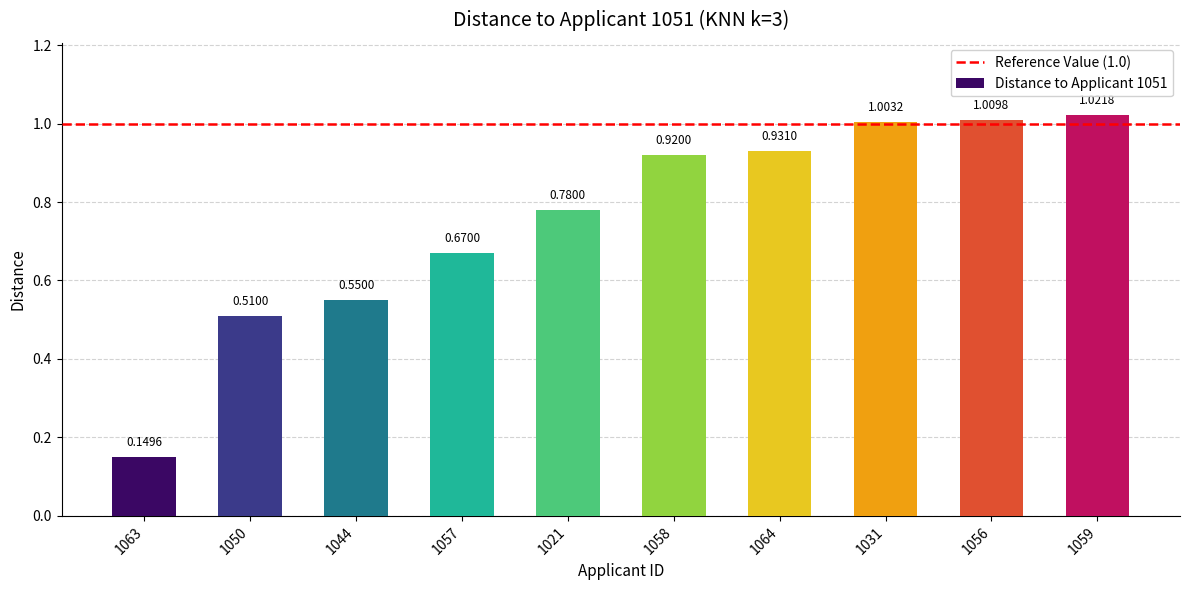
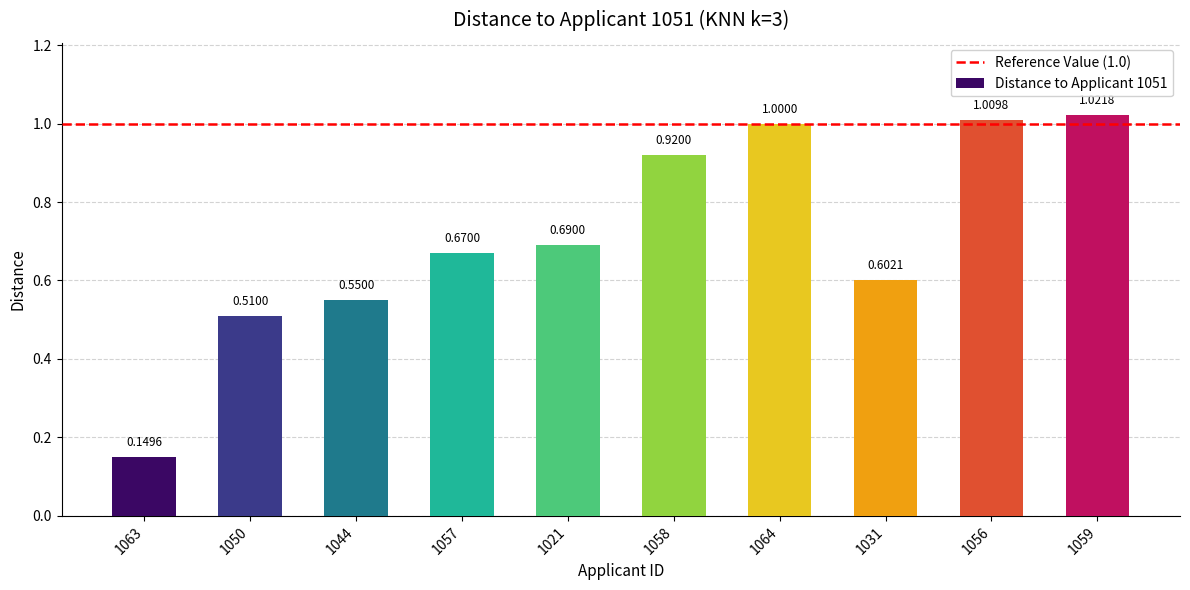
1021: 0.7800 -> 0.6900
1064: 0.9310 -> 1.0000
1031: 1.0032 -> 0.6021
